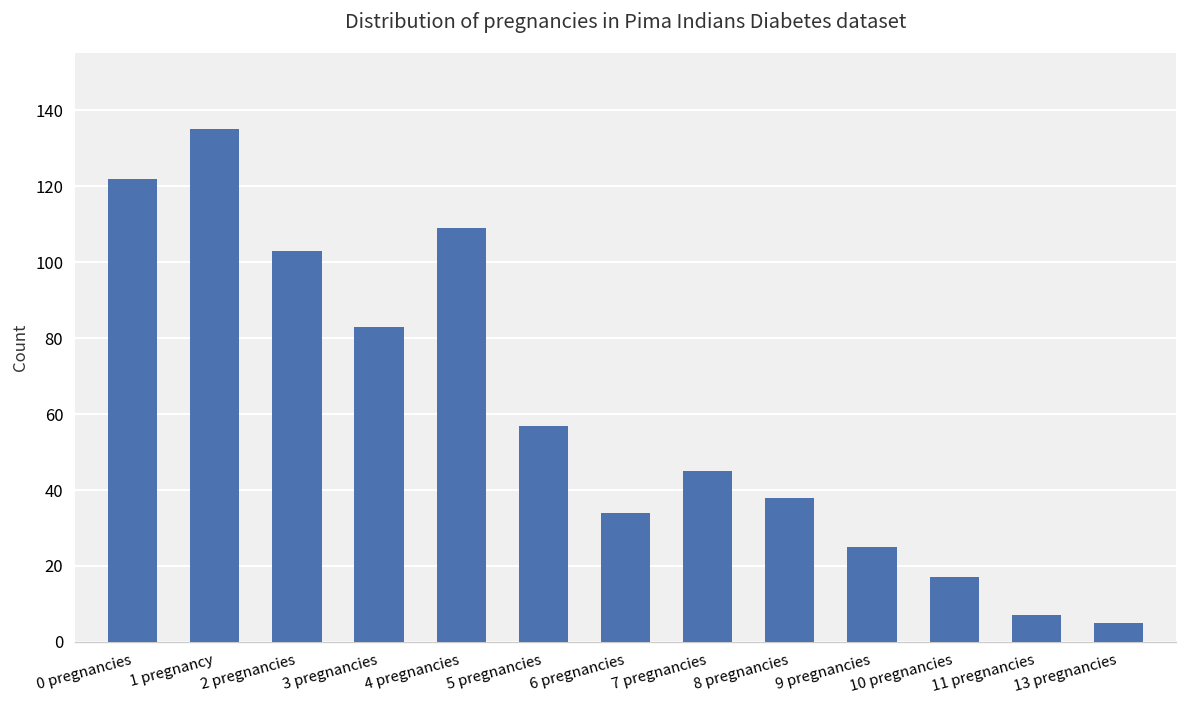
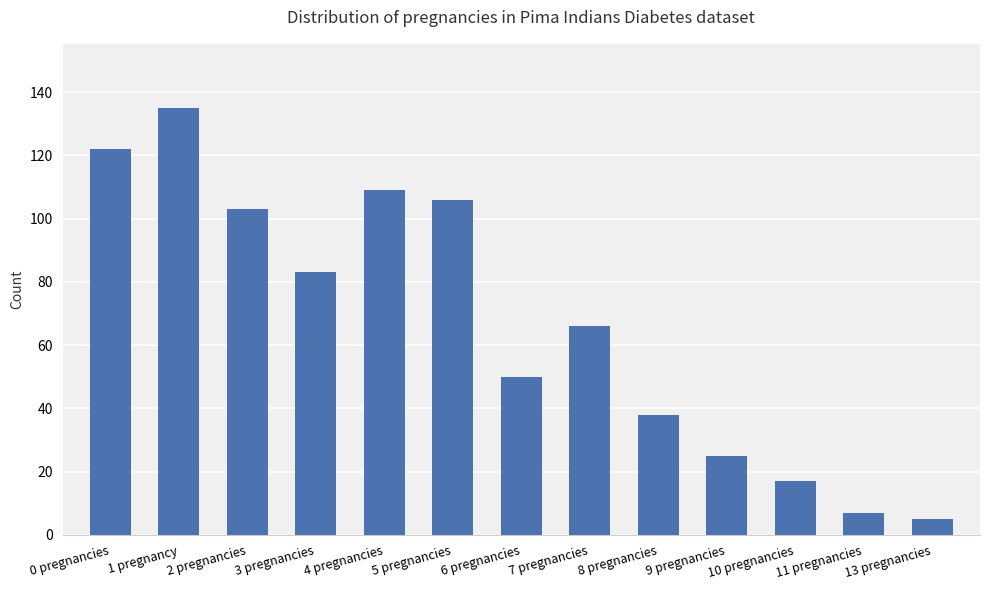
5 pregnancies: 57 -> 106
6 pregnancies: 34 -> 50
7 pregnancies: 45 -> 66
